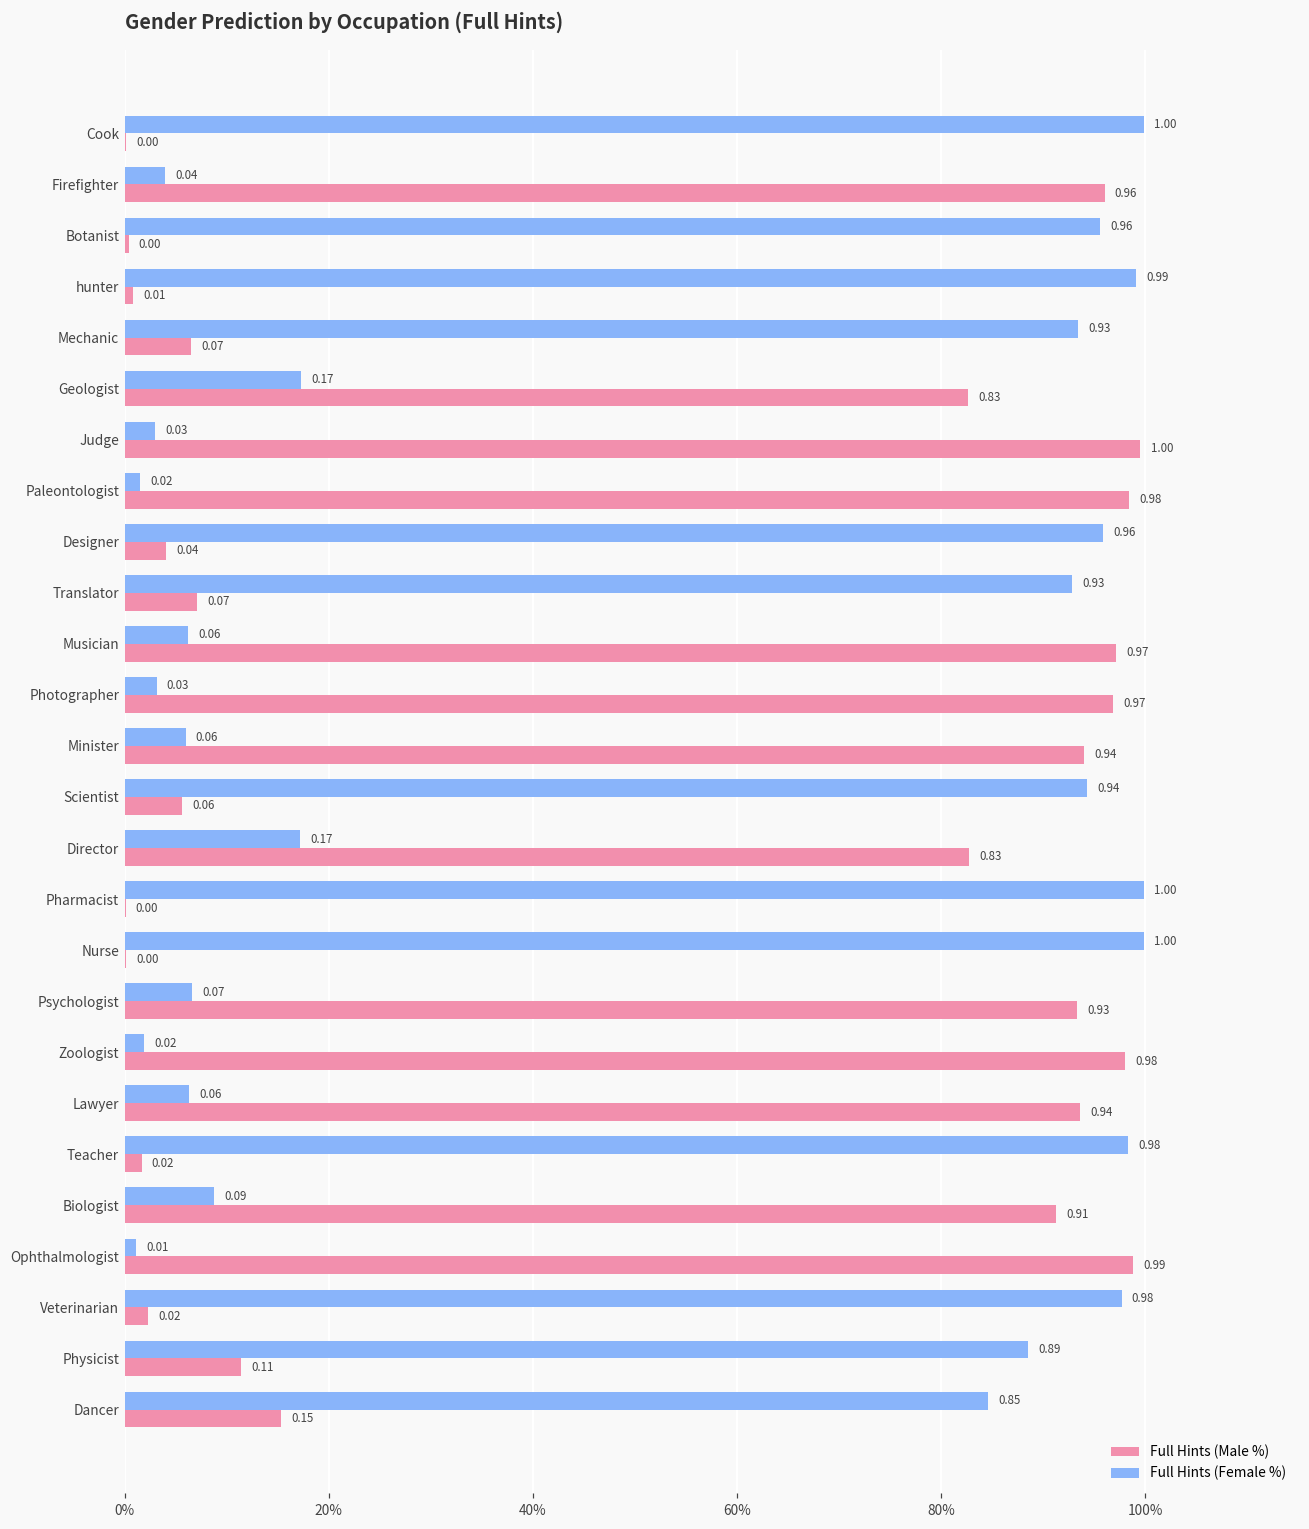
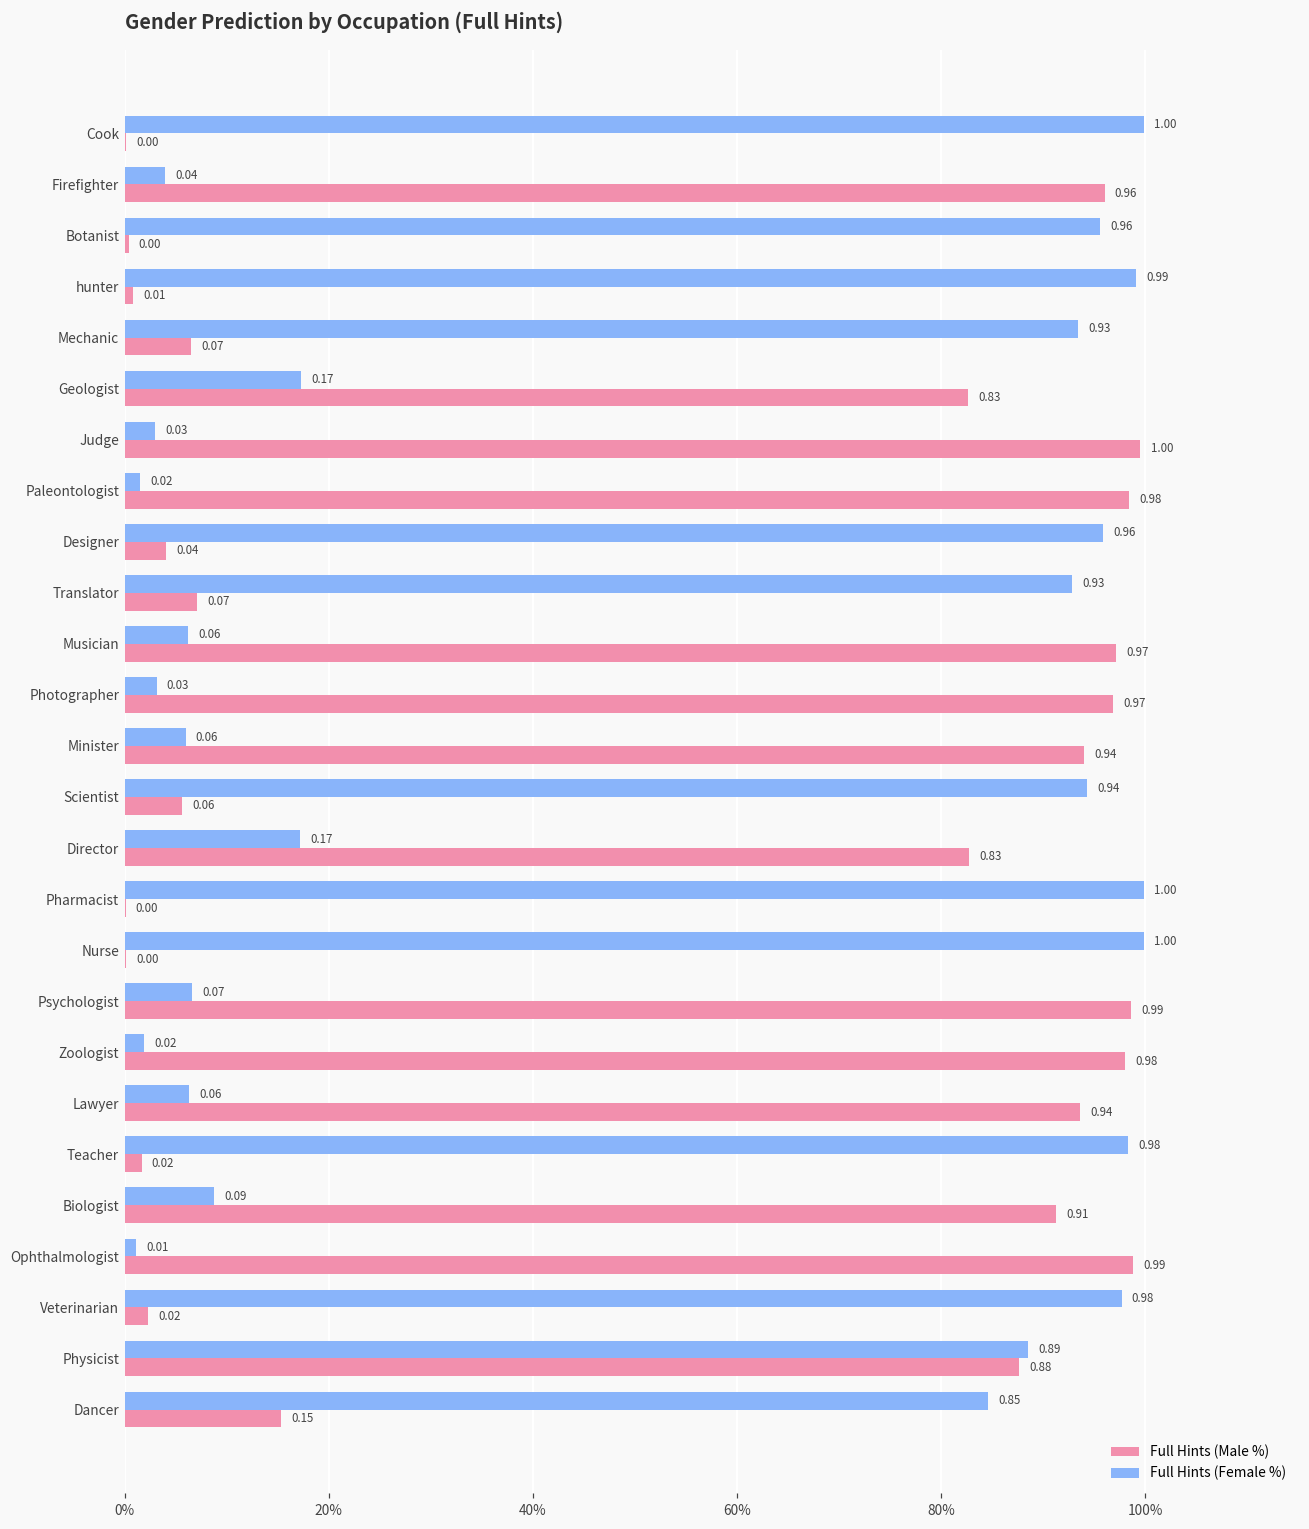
Full Hints (Male %), Psychologist: 0.93 -> 0.99
Full Hints (Male %), Physicist: 0.11 -> 0.88
